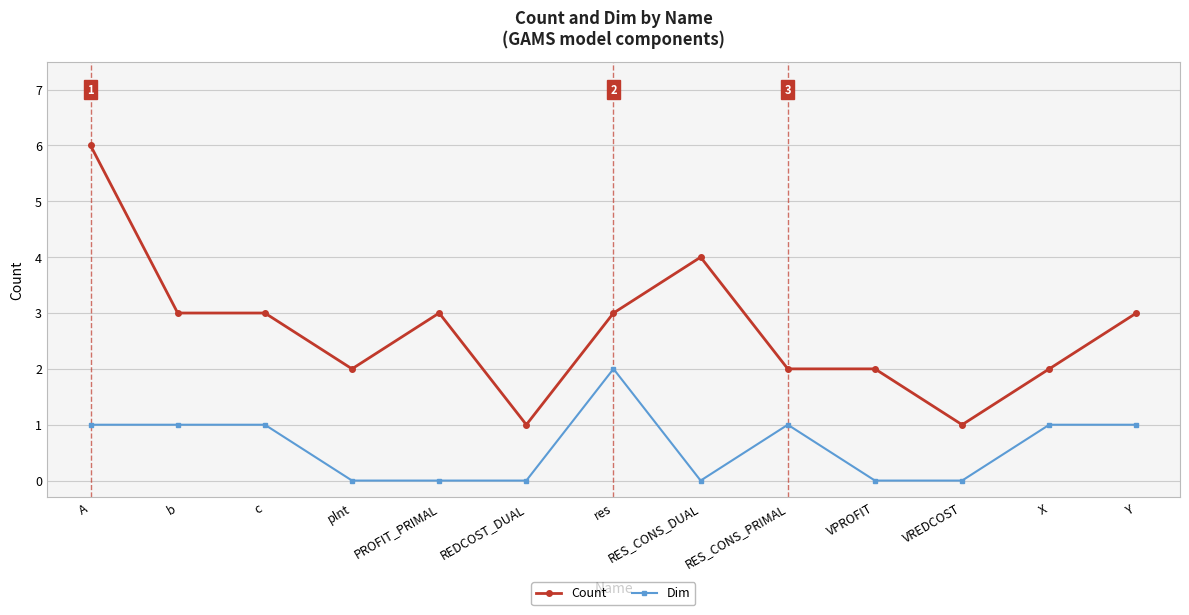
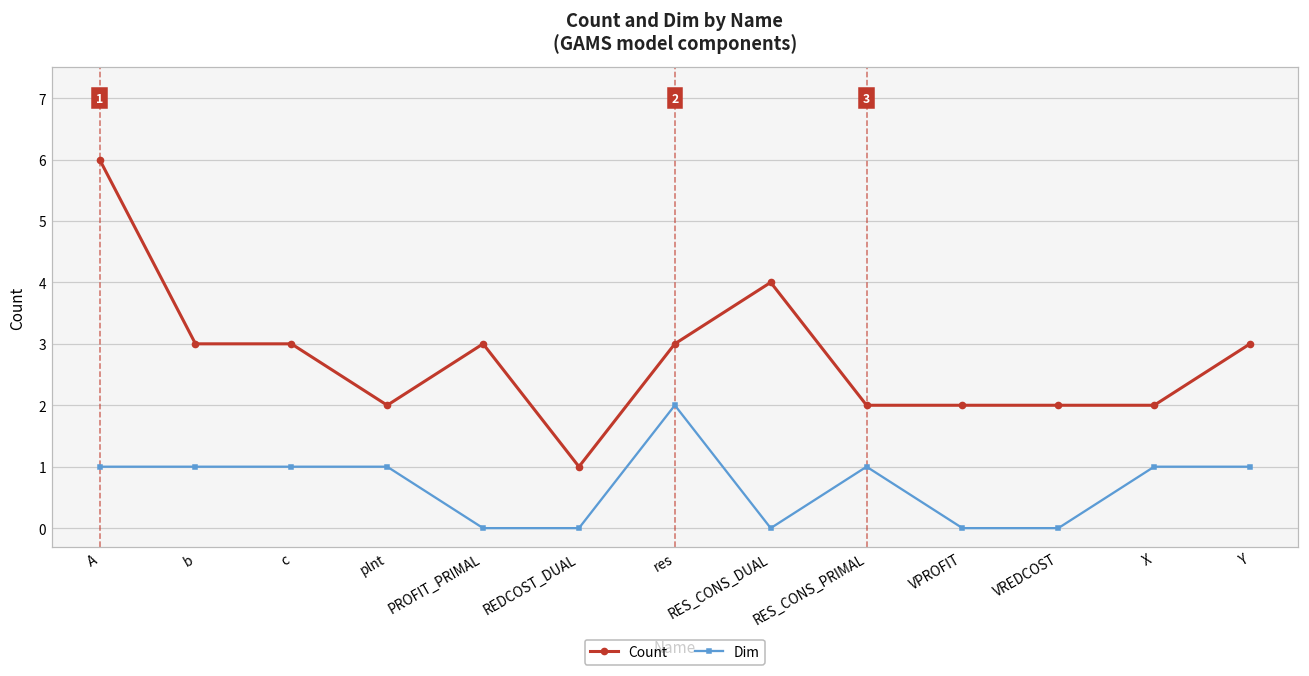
Dim, plnt: 0 -> 1
Count, VREDCOST: 1 -> 2
